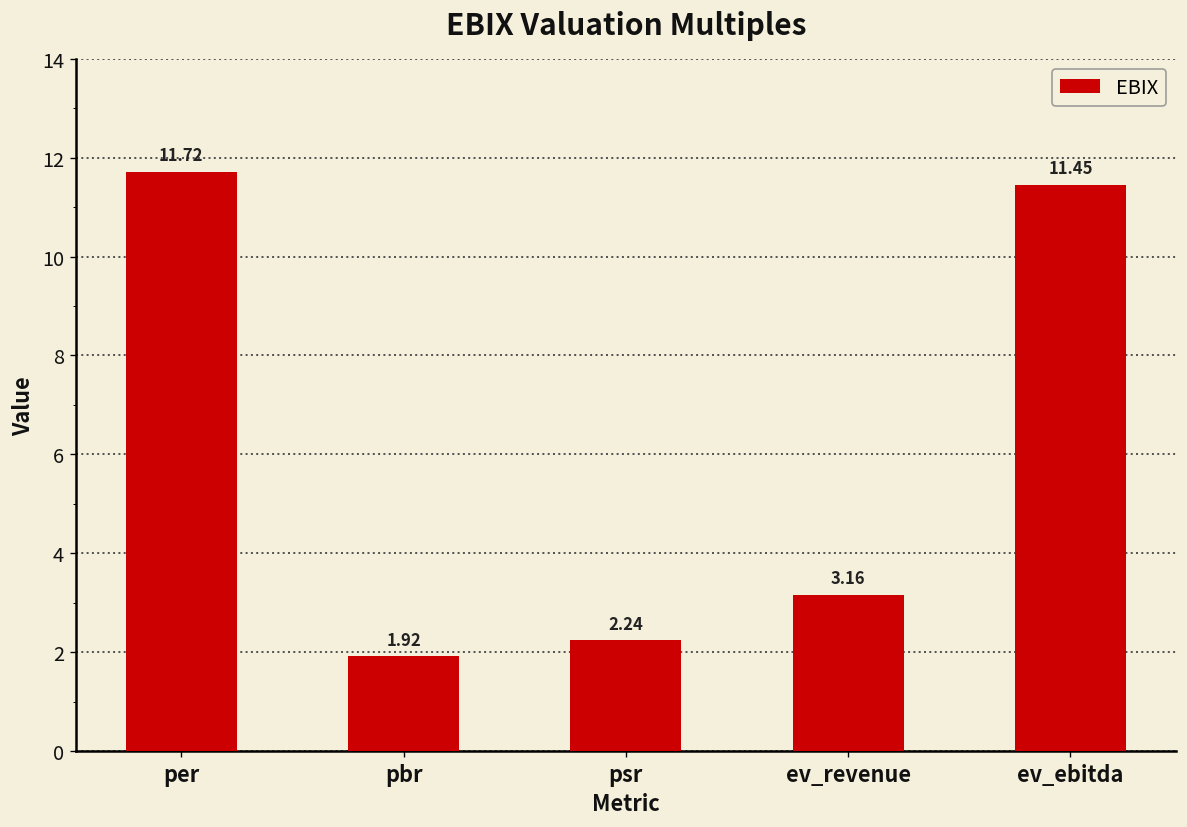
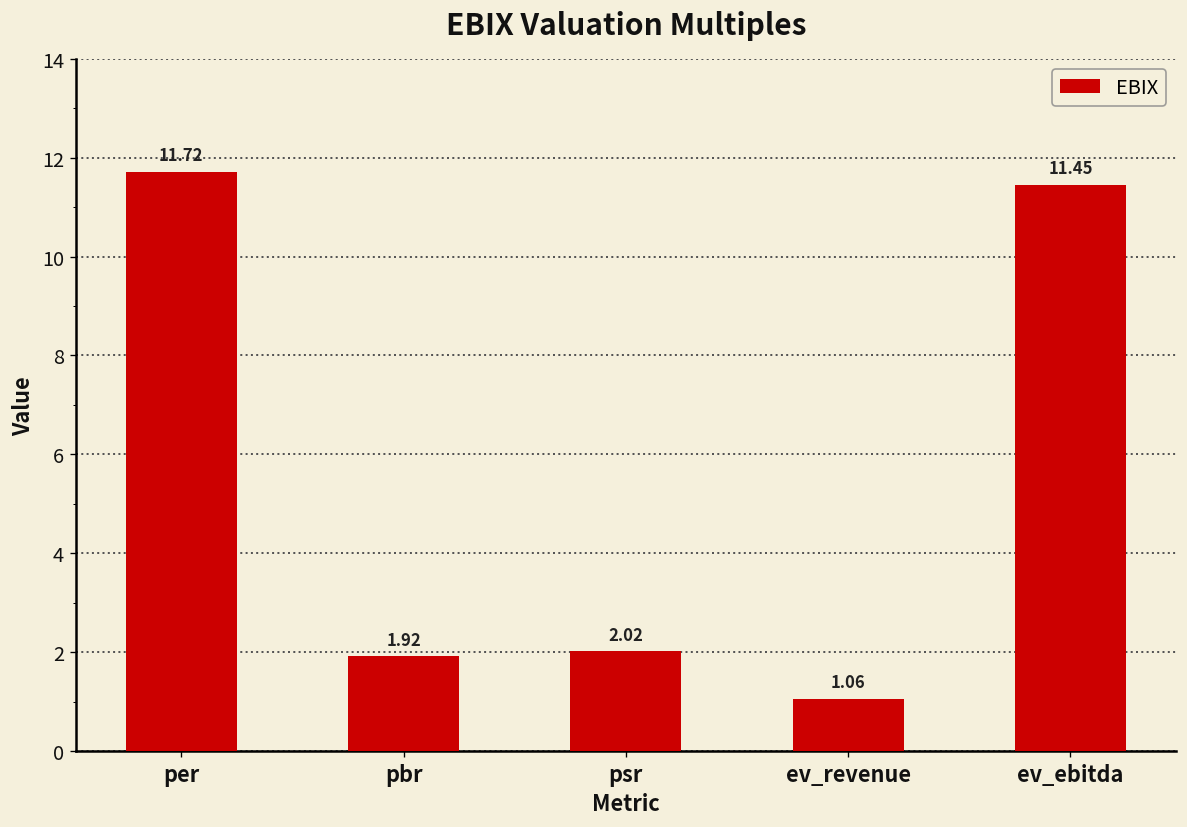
psr: 2.24 -> 2.02
ev_revenue: 3.16 -> 1.06
